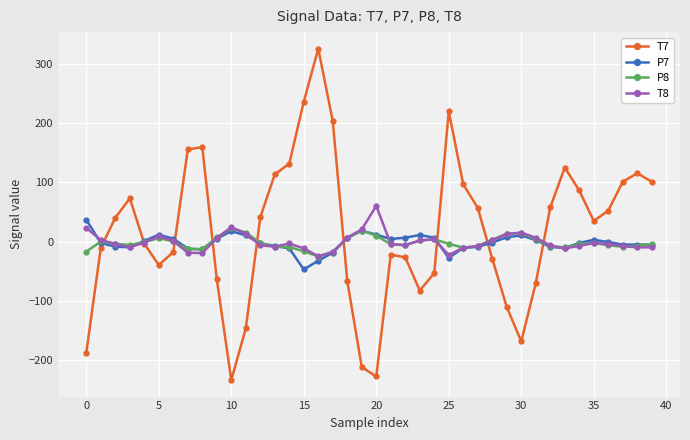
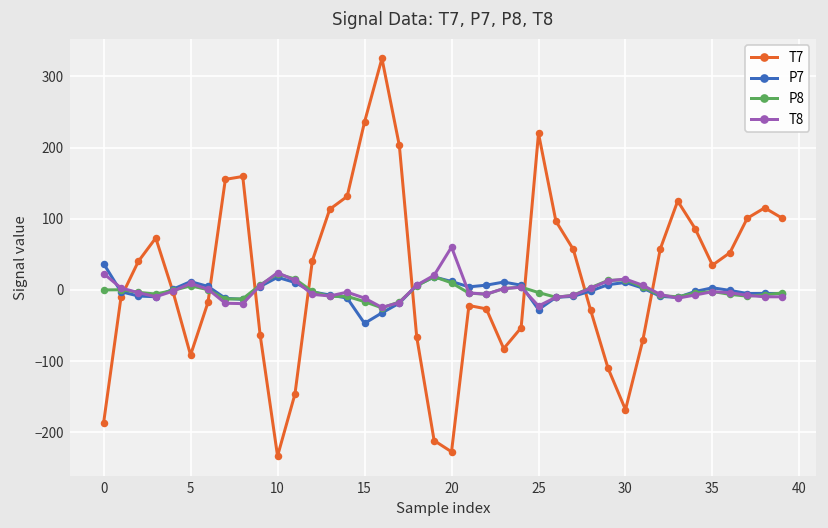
P8, 0: -20 -> 0
T7, 5: -40 -> -90
